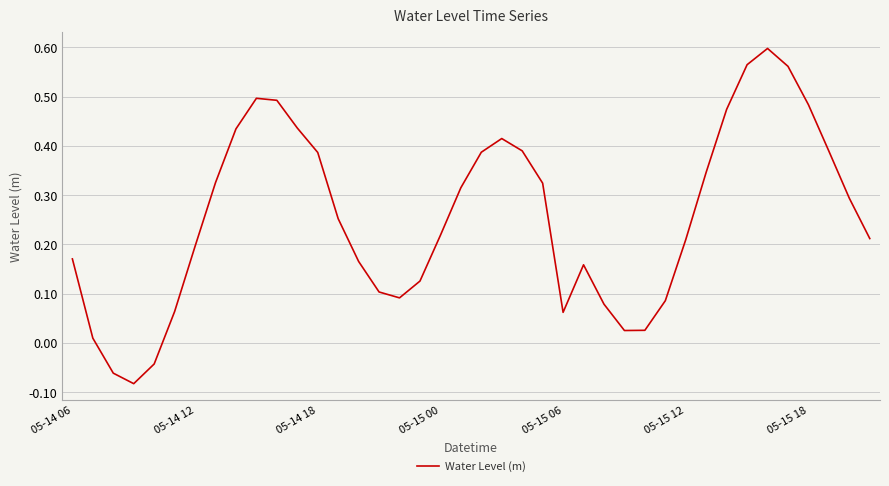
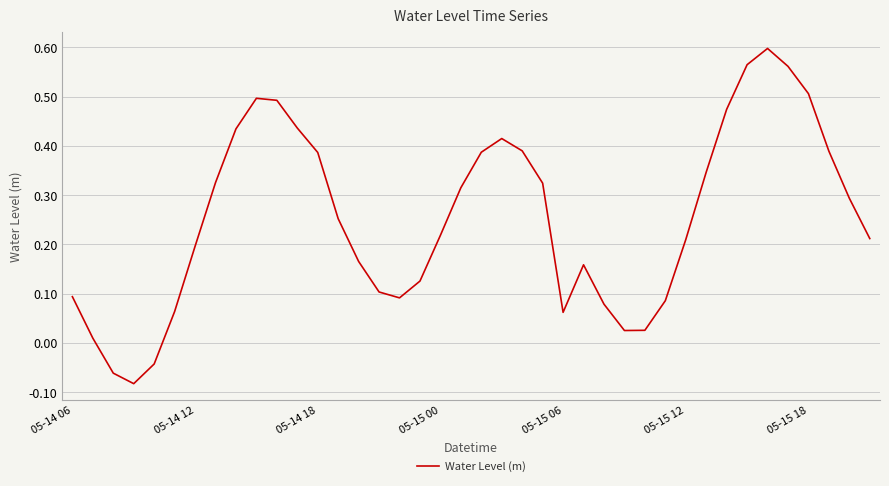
05-14 06: 0.17 -> 0.09
05-15 18: 0.48 -> 0.51
